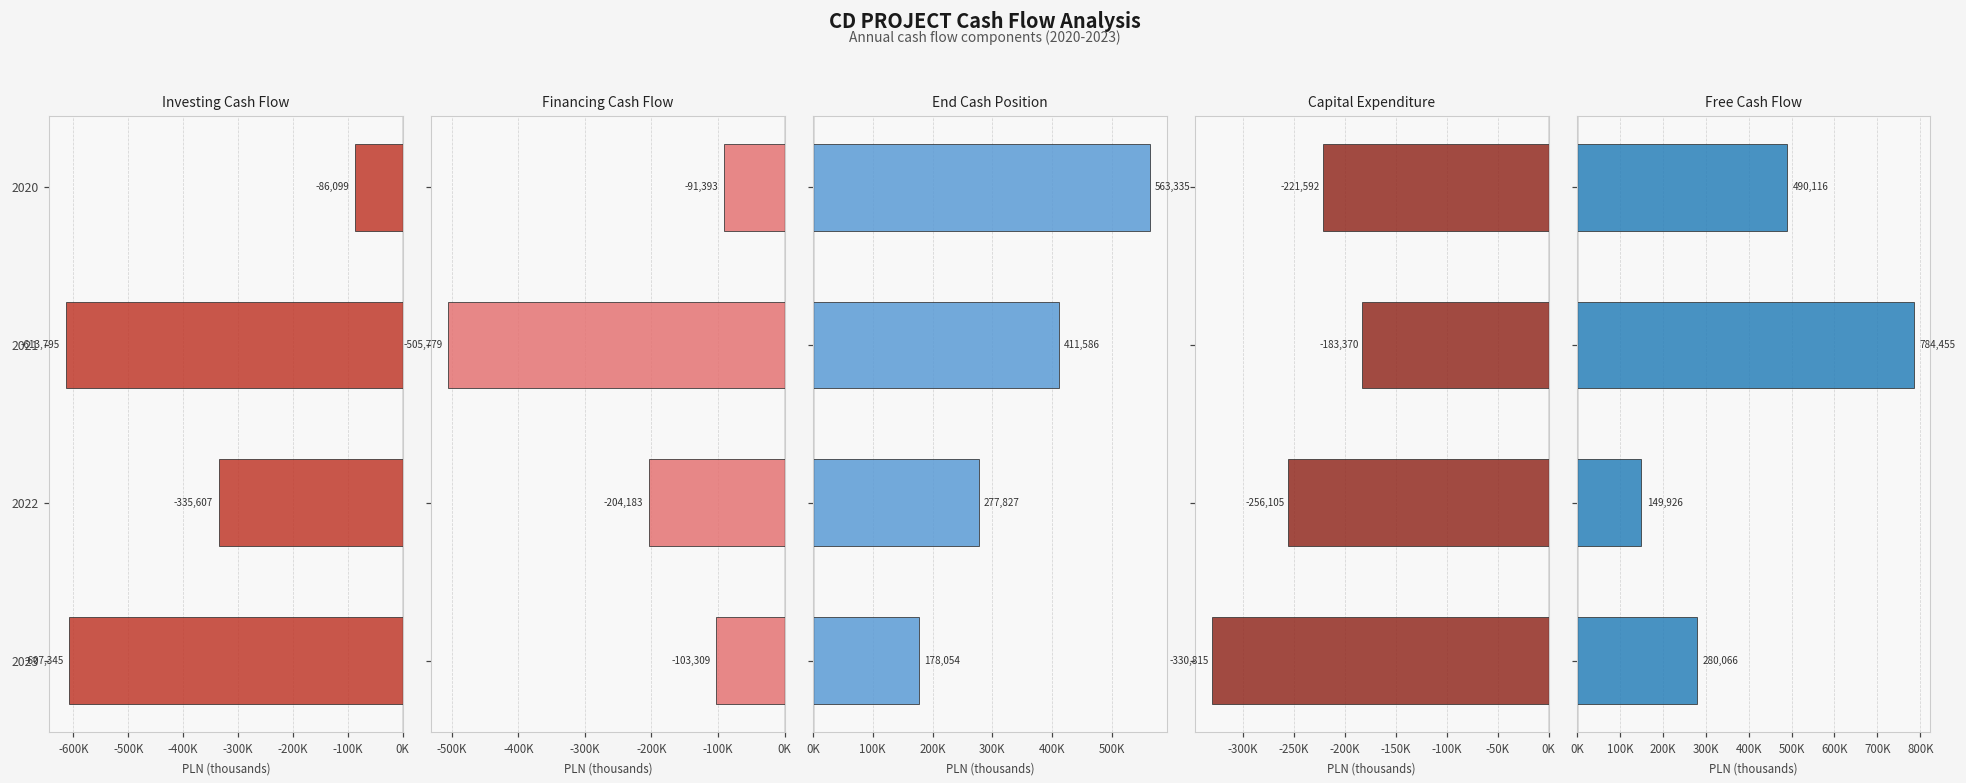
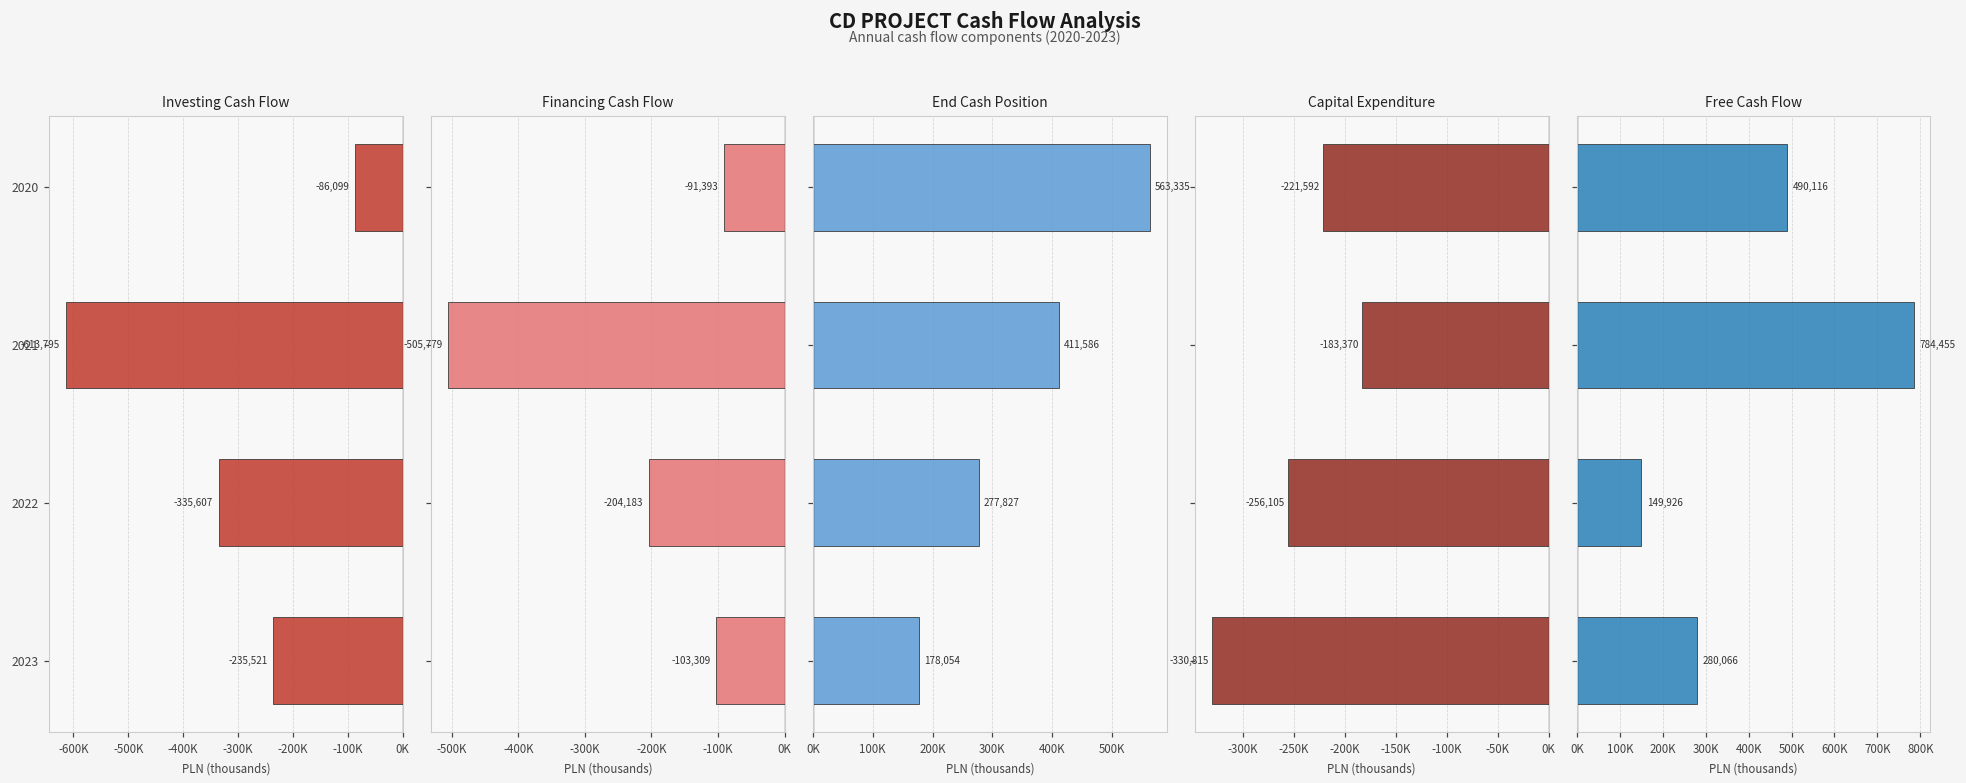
Investing Cash Flow, 2023: -607,345 -> -235,521
